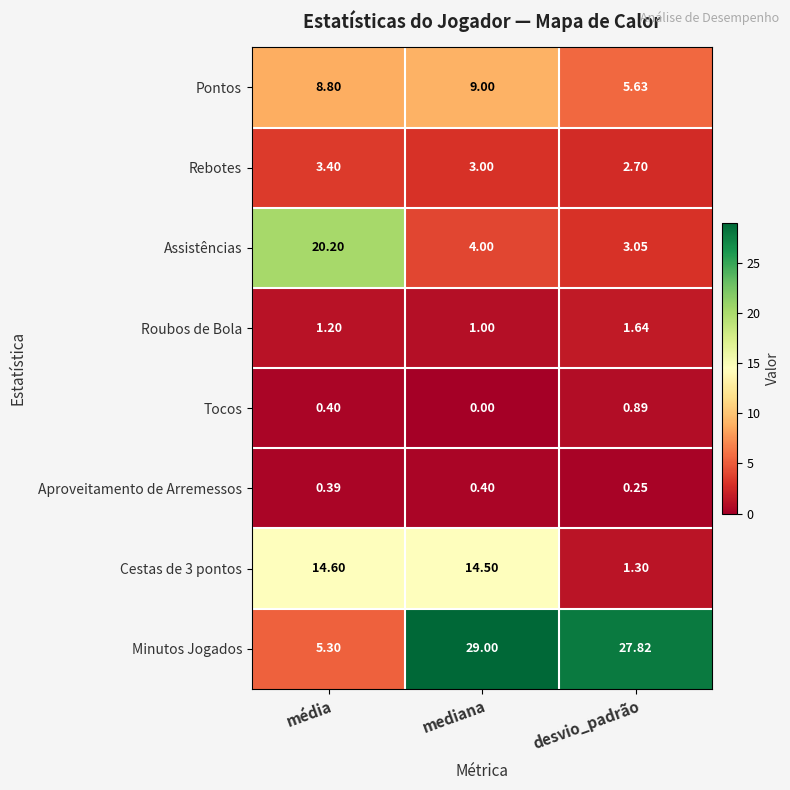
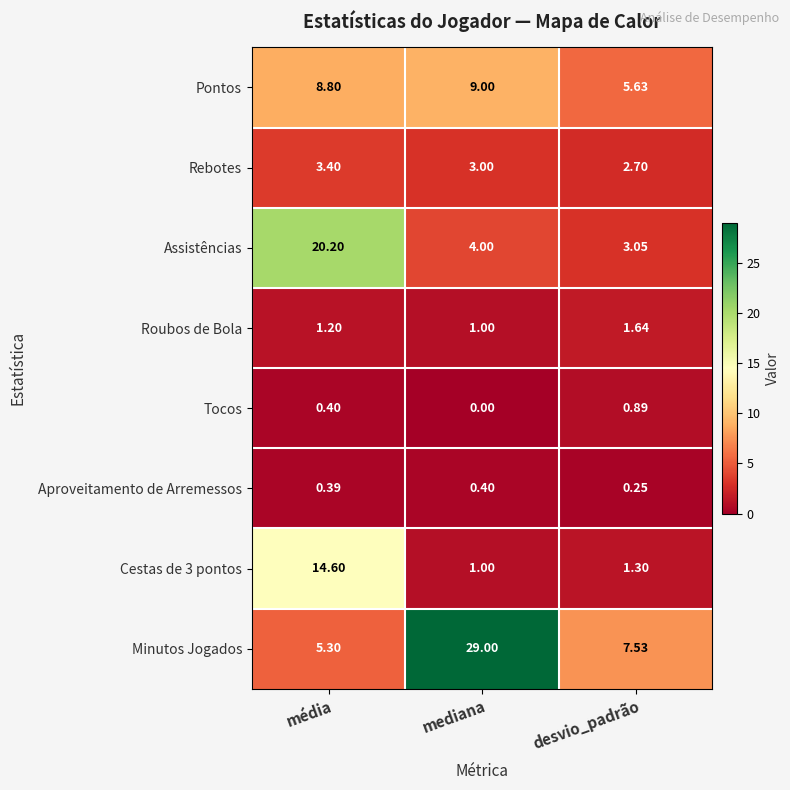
Cestas de 3 pontos, mediana: 14.50 -> 1.00
Minutos Jogados, desvio_padrão: 27.82 -> 7.53
